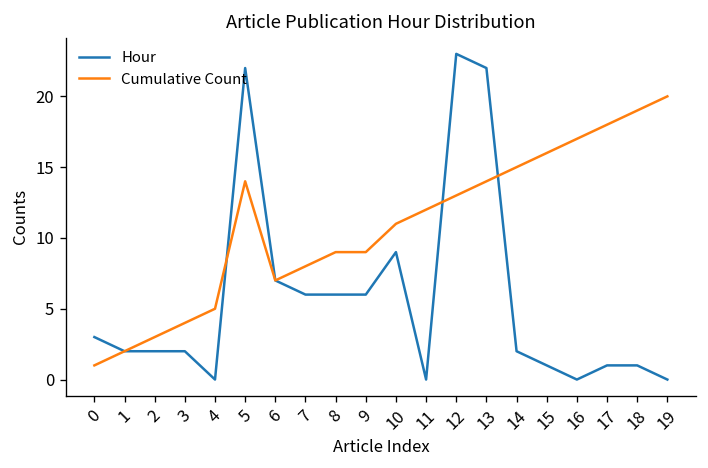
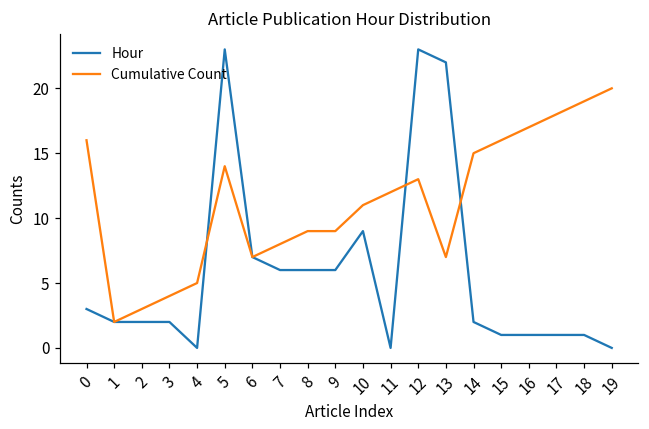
Cumulative Count, 0: 1 -> 16
Hour, 5: 22 -> 23
Cumulative Count, 13: 14 -> 7
Hour, 16: 0 -> 1
